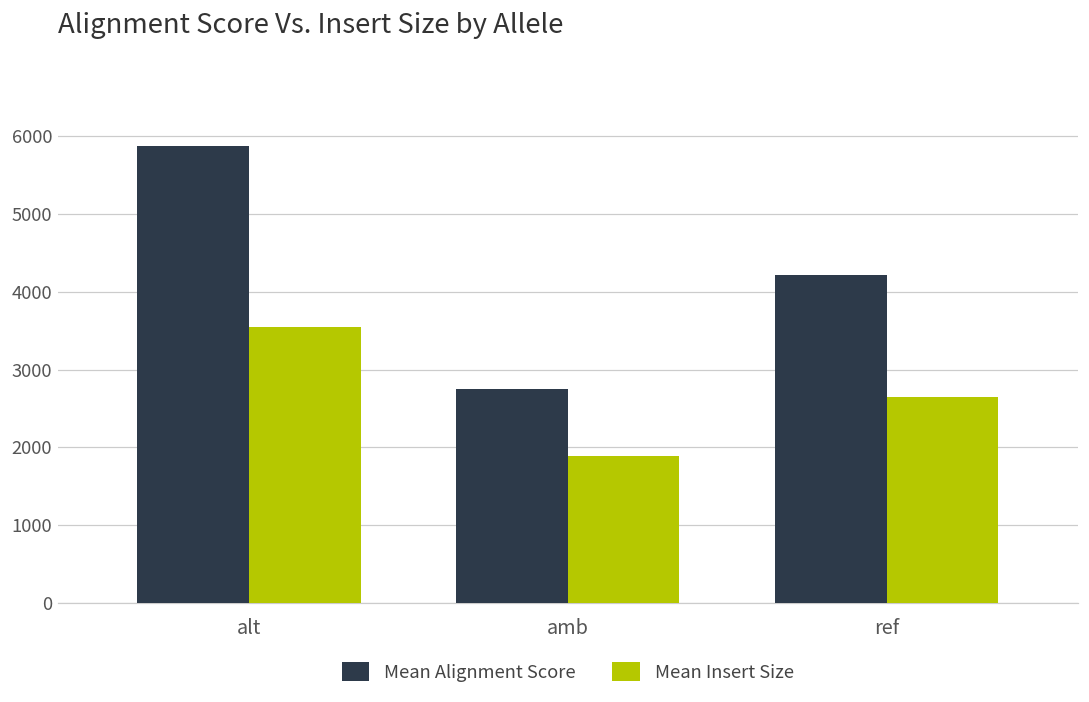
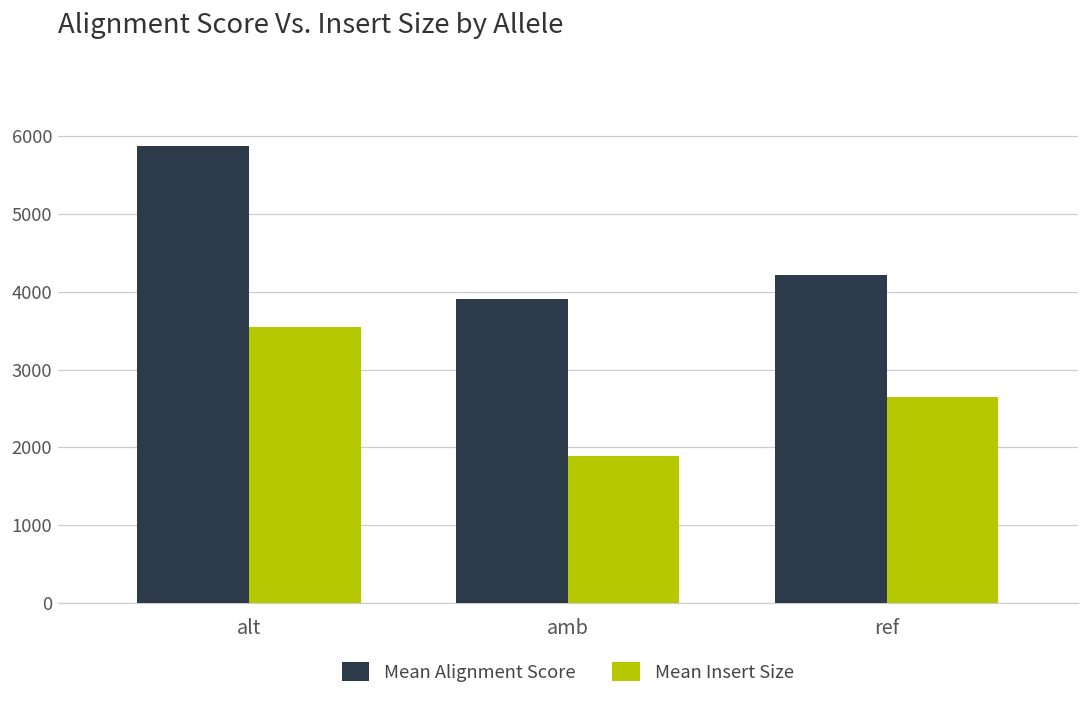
Mean Alignment Score, amb: 2700 -> 3900
